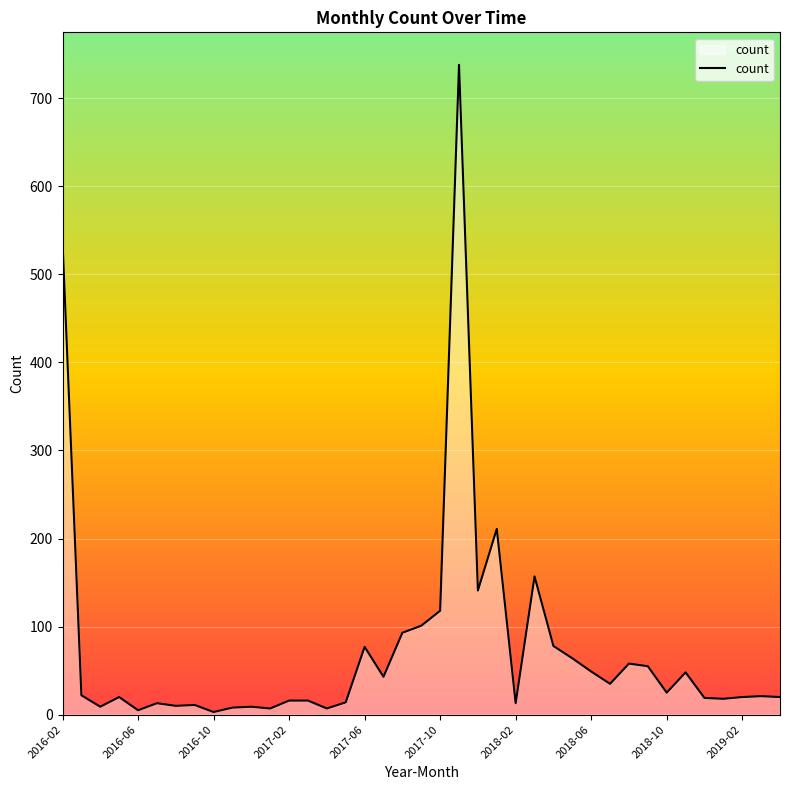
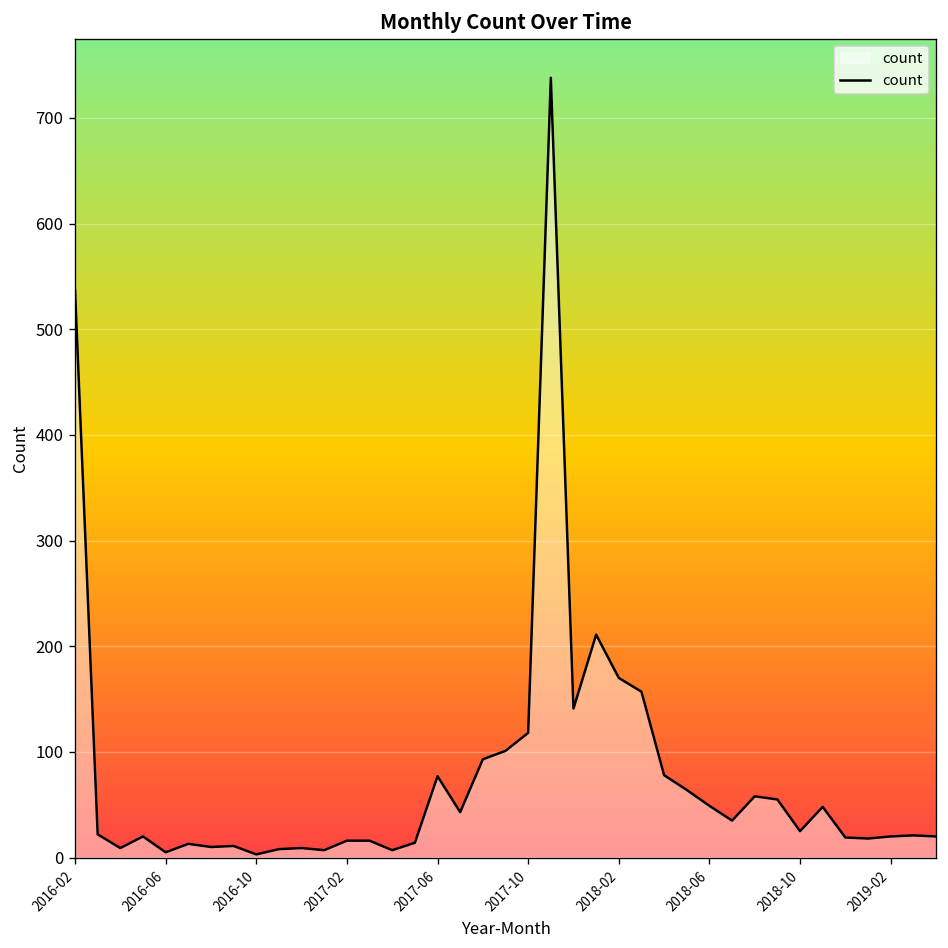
2018-02: 10 -> 170
